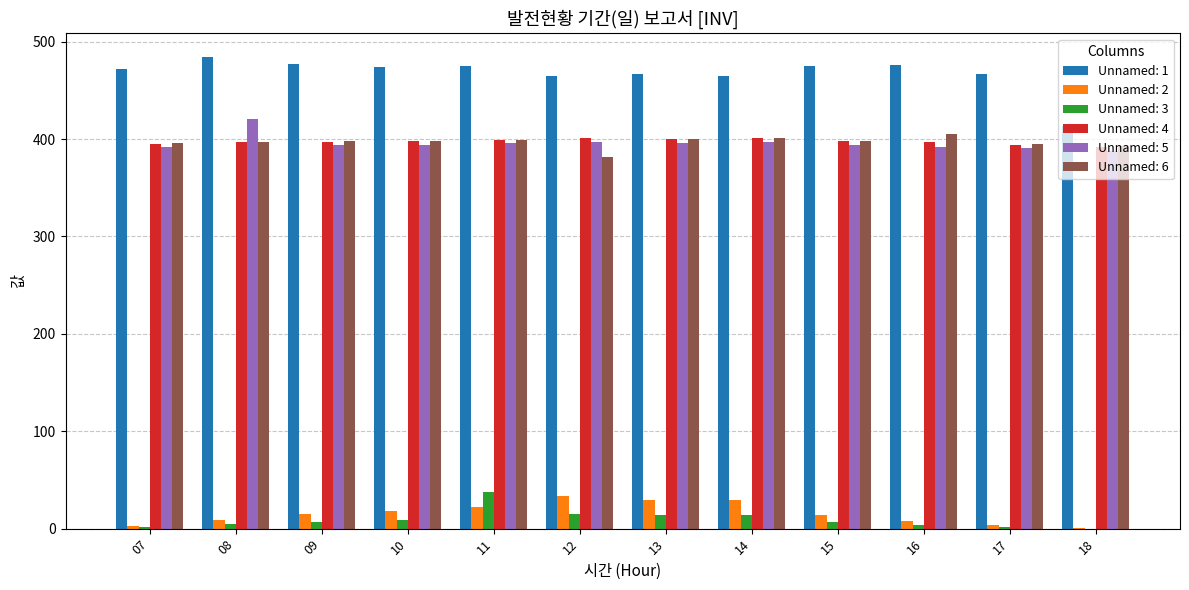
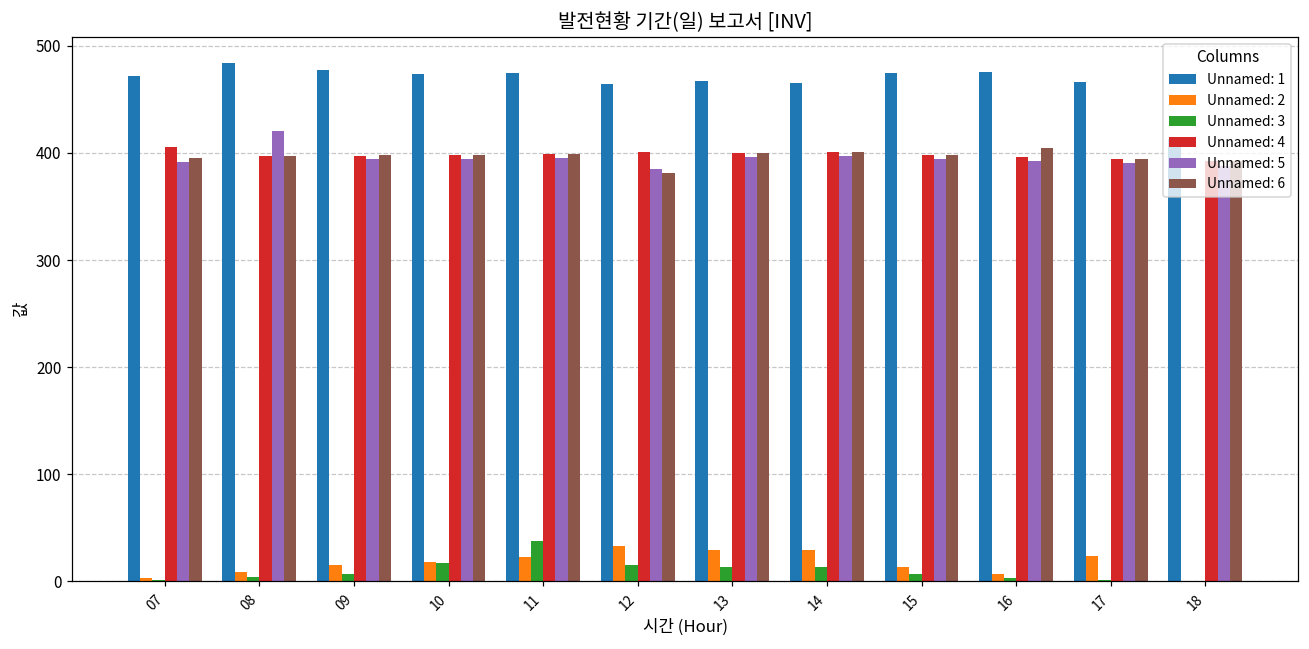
Unnamed: 4, 07: 400 -> 410
Unnamed: 3, 10: 10 -> 20
Unnamed: 5, 12: 400 -> 380
Unnamed: 2, 17: 0 -> 20
